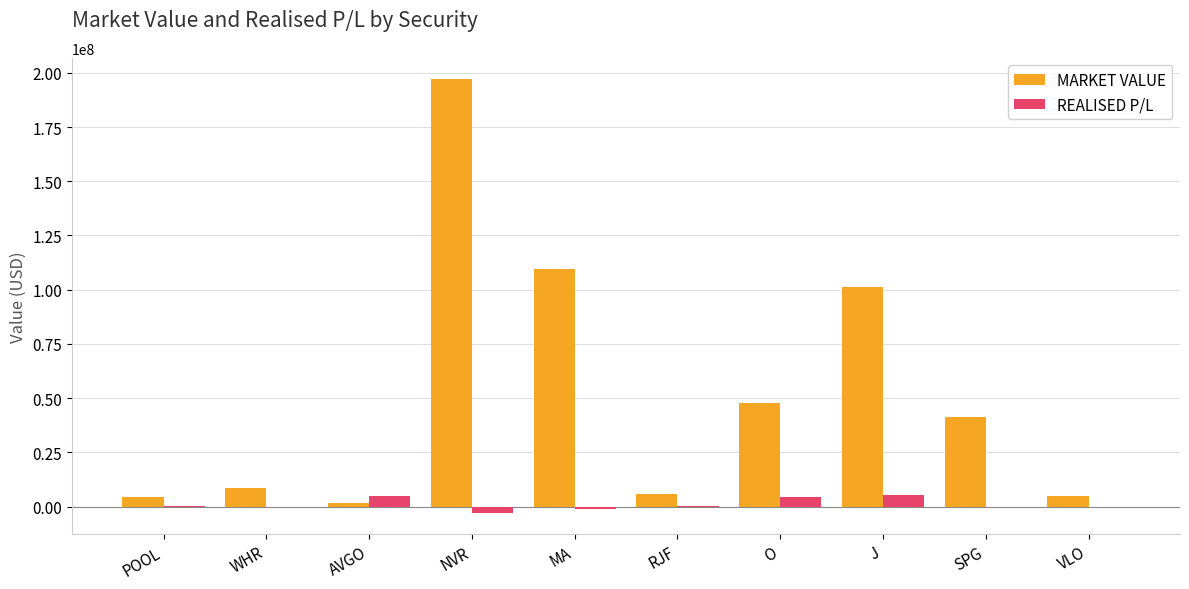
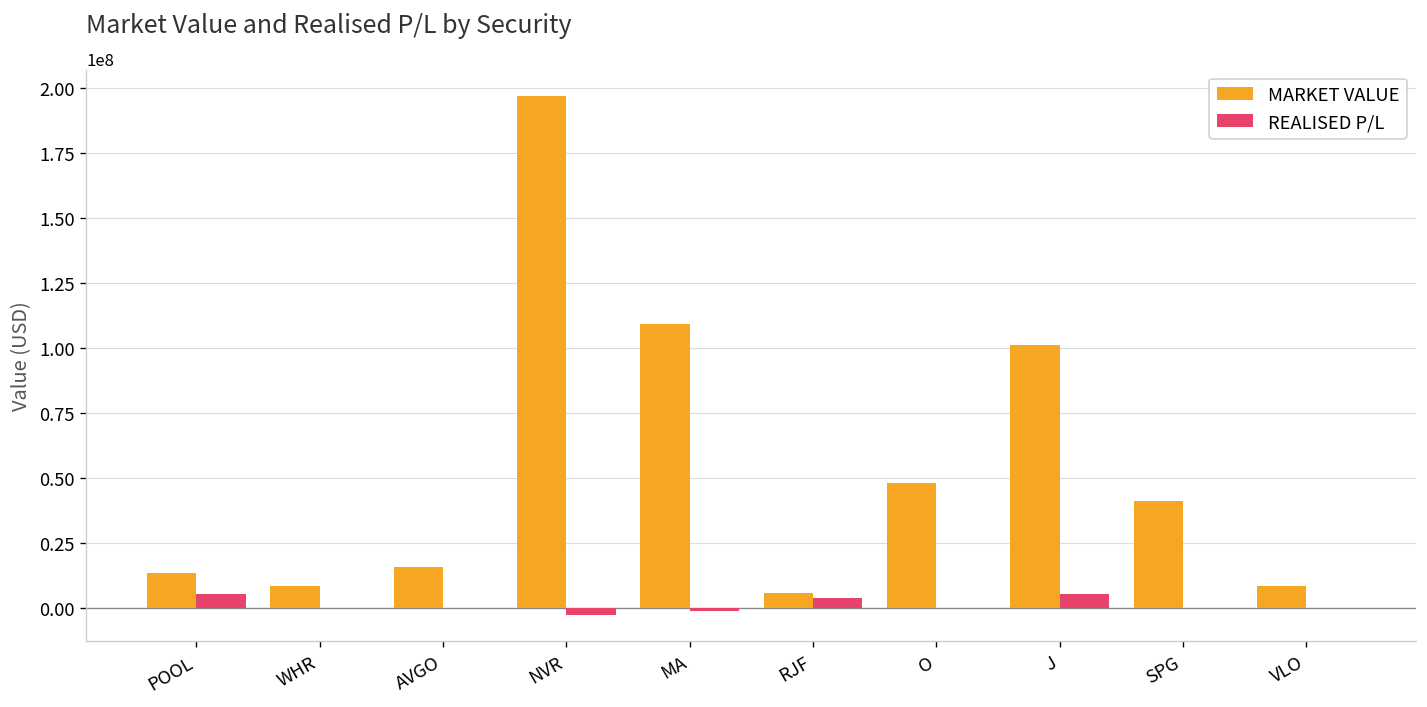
MARKET VALUE, POOL: 5000000 -> 13000000
REALISED P/L, POOL: 0 -> 6000000
MARKET VALUE, AVGO: 2000000 -> 16000000
REALISED P/L, AVGO: 5000000 -> 0
REALISED P/L, RJF: 0 -> 4000000
REALISED P/L, O: 5000000 -> 0
MARKET VALUE, VLO: 5000000 -> 9000000
